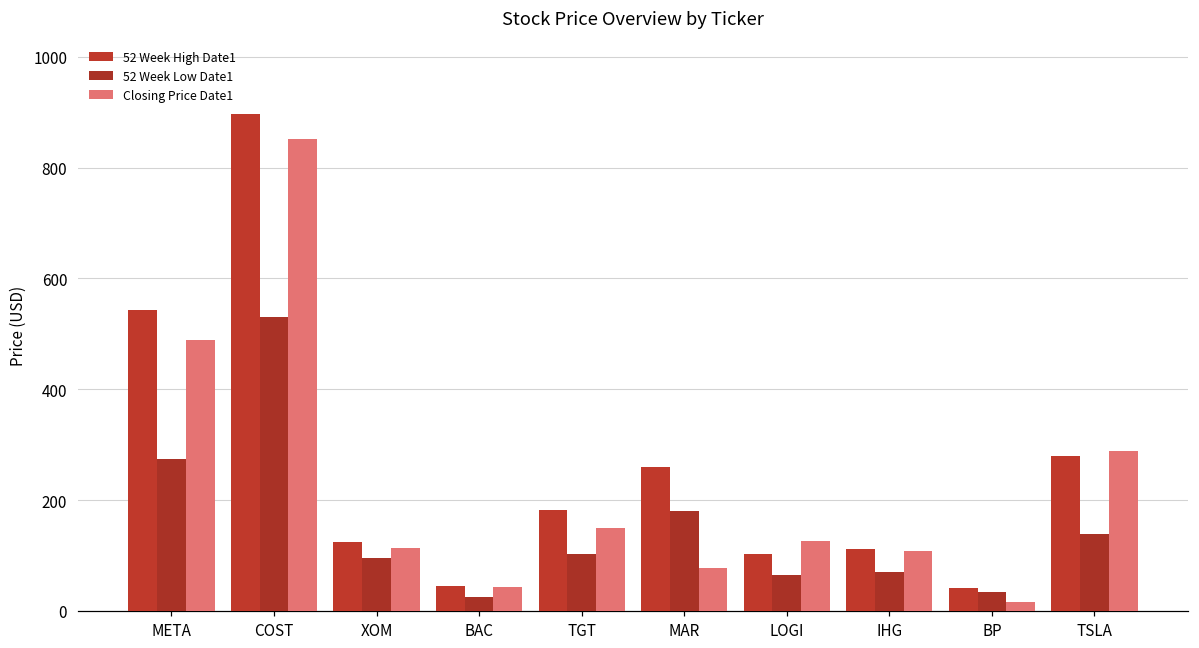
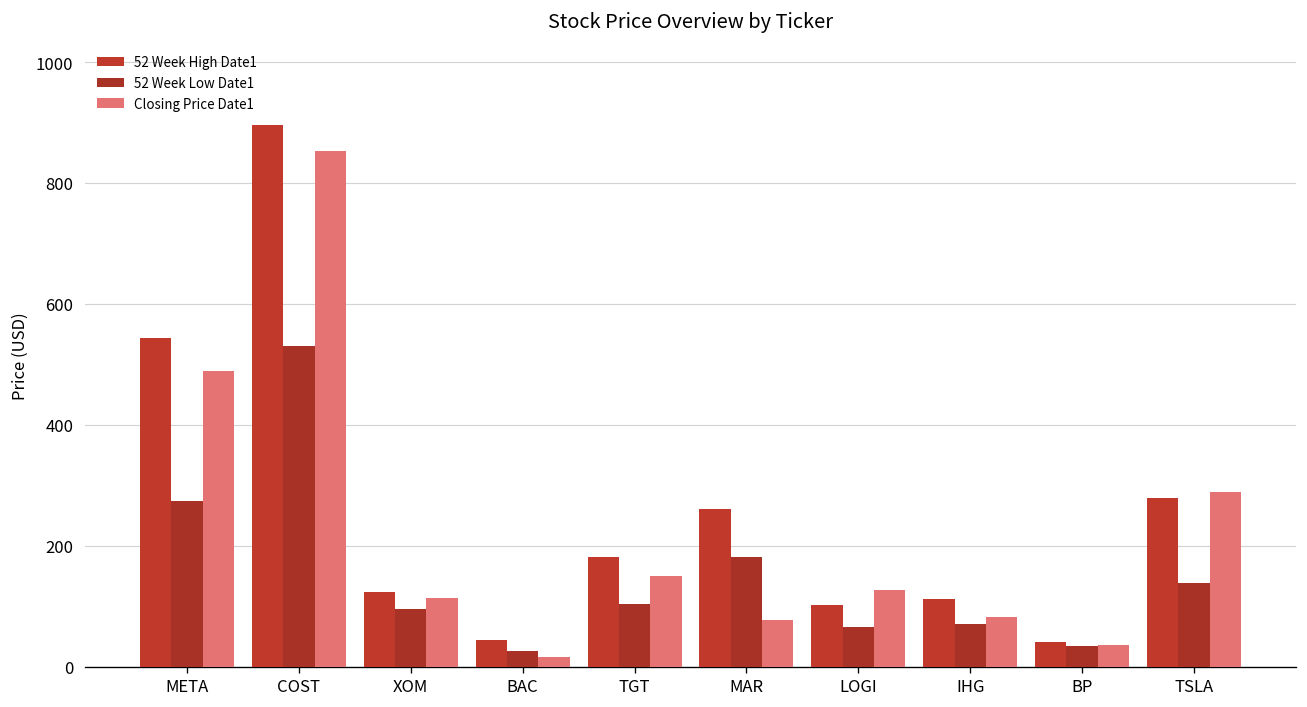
Closing Price Date1, BAC: 40 -> 20
Closing Price Date1, IHG: 110 -> 80
Closing Price Date1, BP: 20 -> 30
